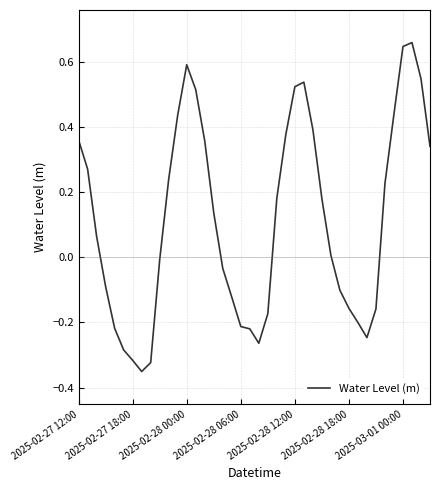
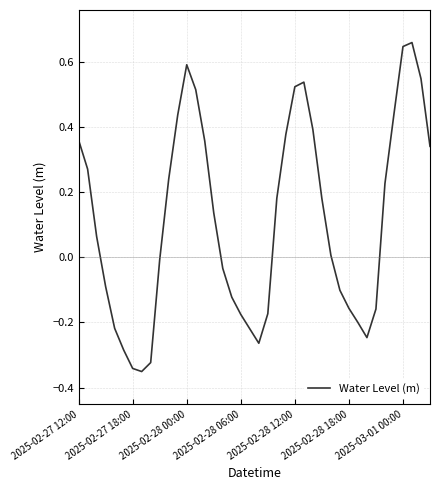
2025-02-27 18:00: -0.32 -> -0.34
2025-02-28 06:00: -0.21 -> -0.18
